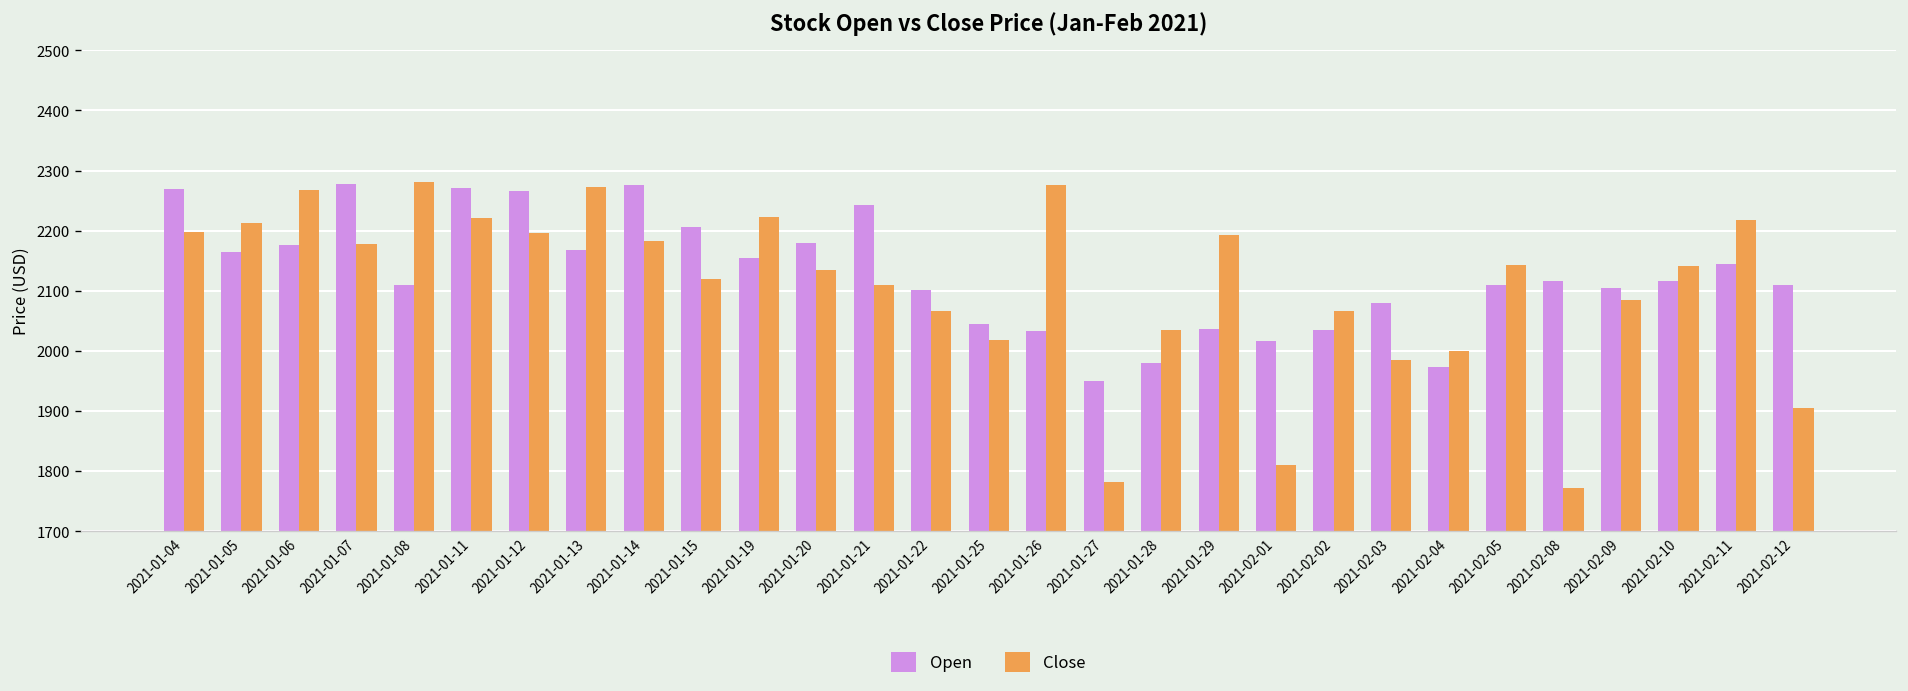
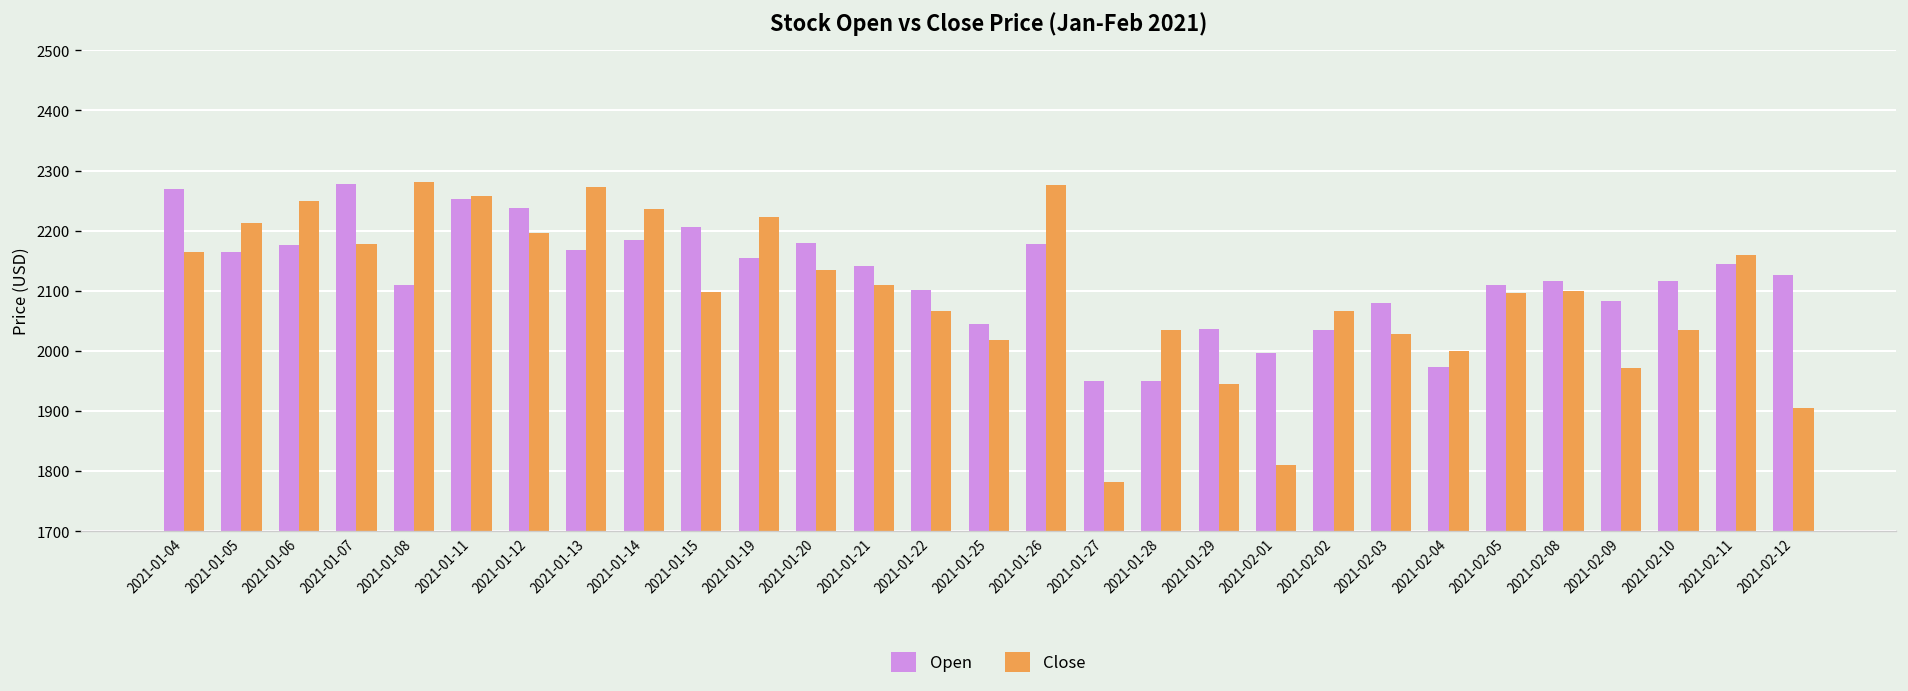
Close, 2021-01-04: 2200 -> 2160
Close, 2021-01-06: 2270 -> 2250
Open, 2021-01-11: 2270 -> 2250
Close, 2021-01-11: 2220 -> 2260
Open, 2021-01-12: 2270 -> 2240
Open, 2021-01-14: 2280 -> 2190
Close, 2021-01-14: 2180 -> 2240
Close, 2021-01-15: 2120 -> 2100
Open, 2021-01-21: 2240 -> 2140
Open, 2021-01-26: 2030 -> 2180
Open, 2021-01-28: 1980 -> 1950
Close, 2021-01-29: 2190 -> 1940
Open, 2021-02-01: 2020 -> 2000
Close, 2021-02-03: 1990 -> 2030
Close, 2021-02-05: 2140 -> 2100
Close, 2021-02-08: 1770 -> 2100
Open, 2021-02-09: 2110 -> 2080
Close, 2021-02-09: 2090 -> 1970
Close, 2021-02-10: 2140 -> 2040
Close, 2021-02-11: 2220 -> 2160
Open, 2021-02-12: 2110 -> 2130
